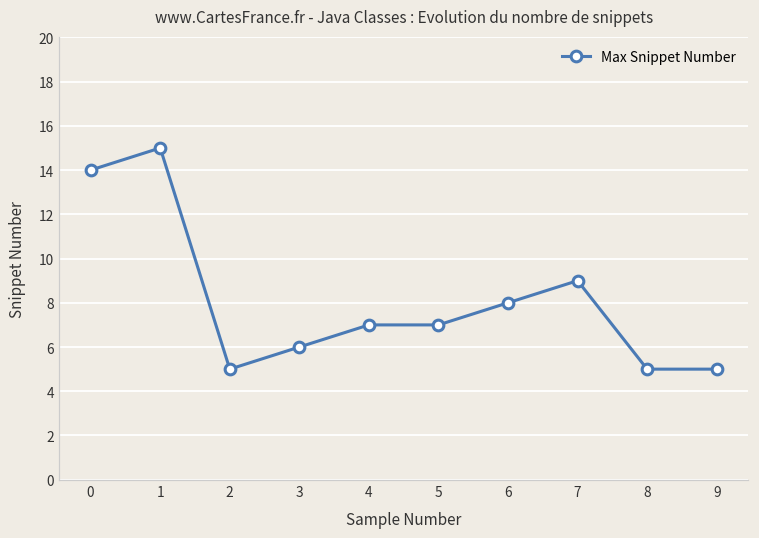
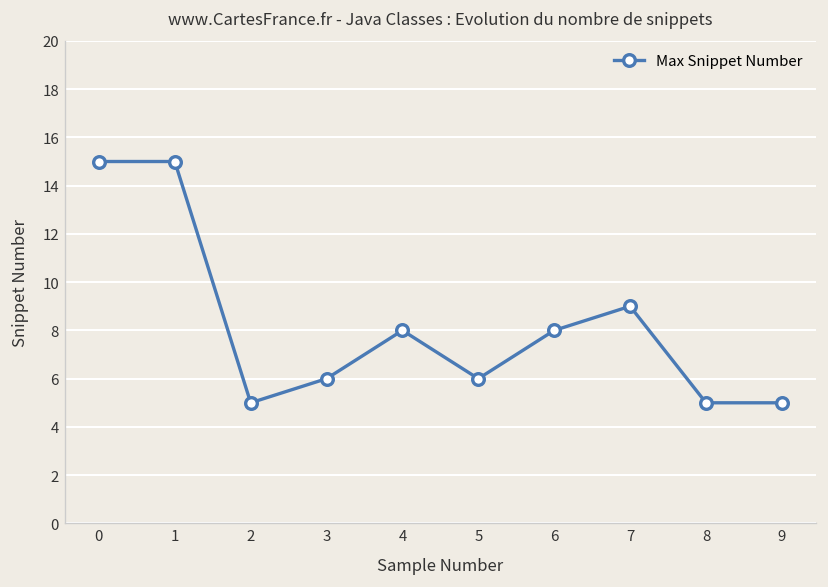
0: 14 -> 15
4: 7 -> 8
5: 7 -> 6
